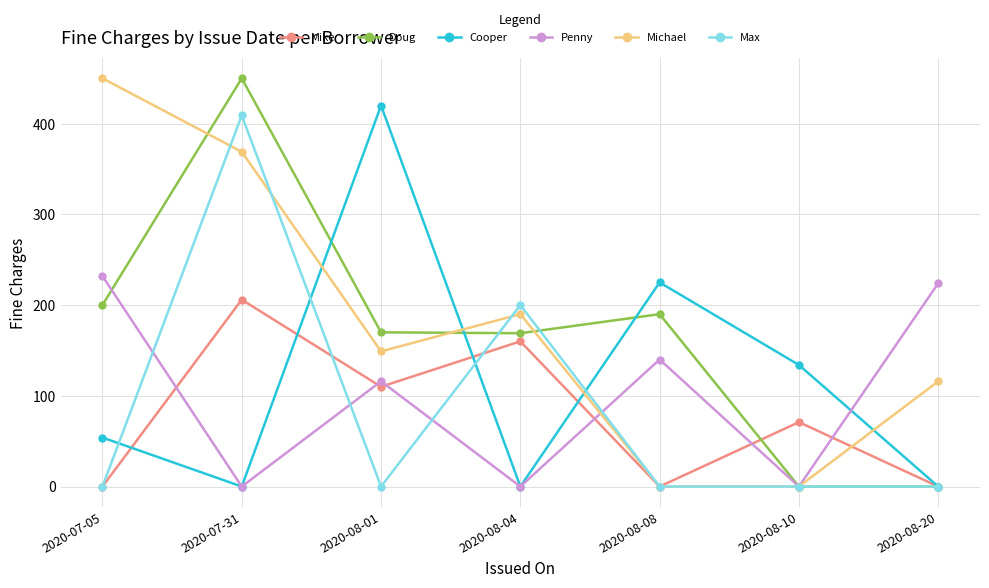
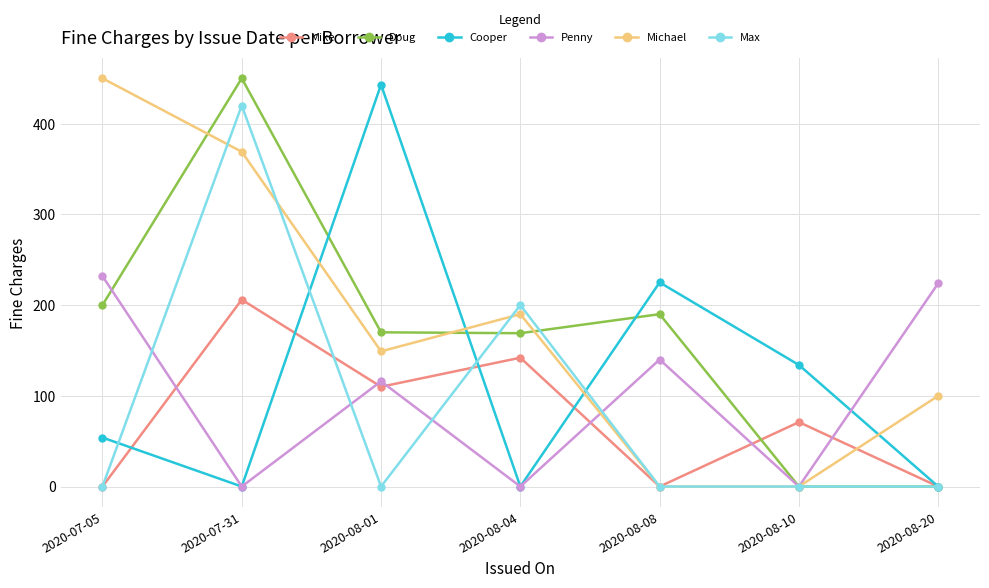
Max, 2020-07-31: 410 -> 420
Cooper, 2020-08-01: 420 -> 440
Mike, 2020-08-04: 160 -> 140
Michael, 2020-08-20: 120 -> 100
